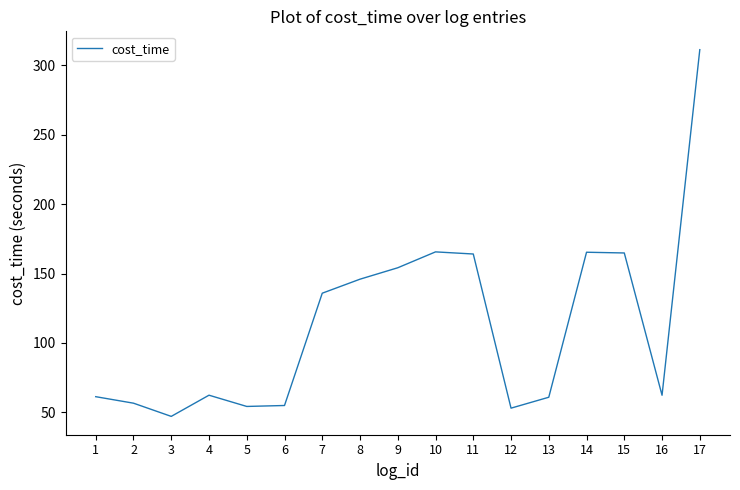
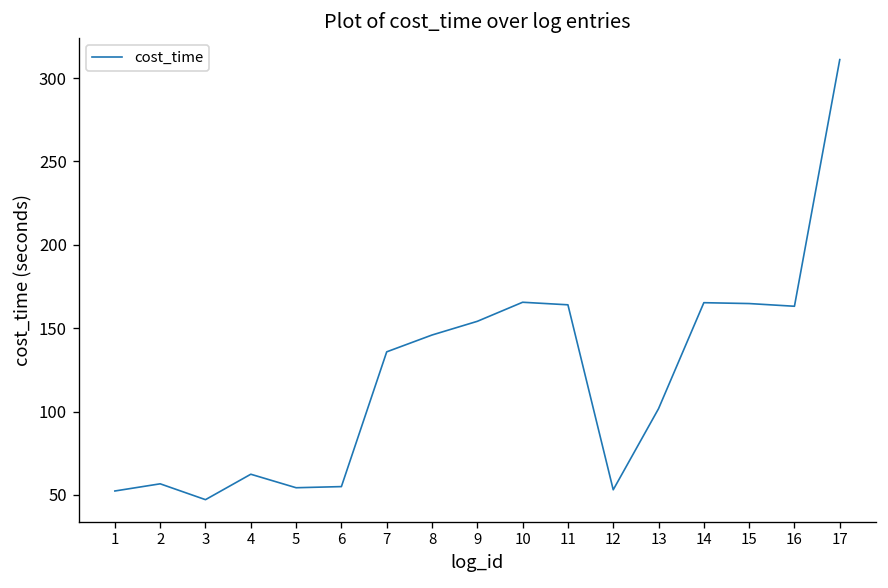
1: 61 -> 52
13: 61 -> 102
16: 62 -> 163
